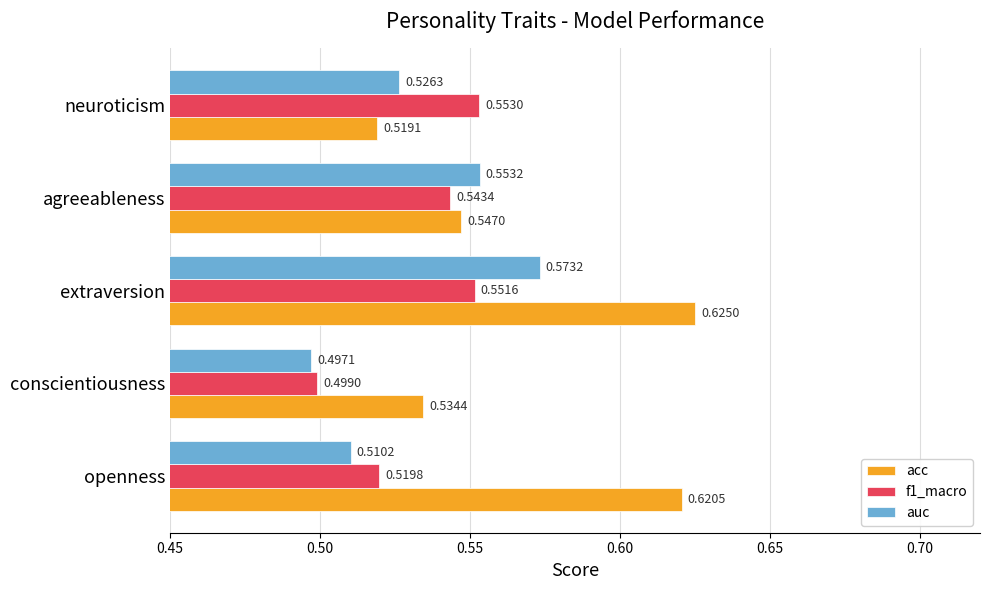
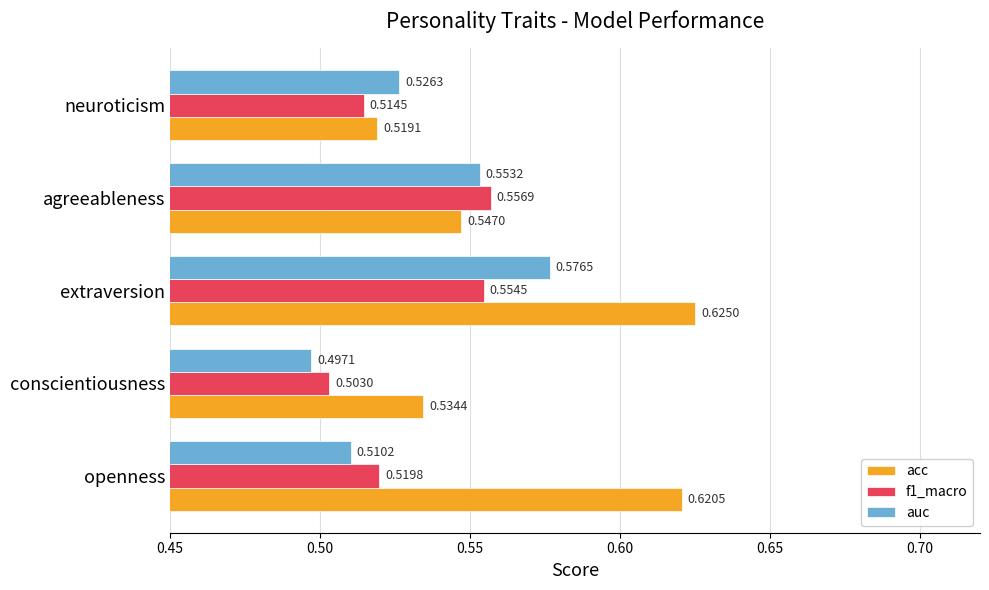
f1_macro, neuroticism: 0.5530 -> 0.5145
f1_macro, agreeableness: 0.5434 -> 0.5569
auc, extraversion: 0.5732 -> 0.5765
f1_macro, extraversion: 0.5516 -> 0.5545
f1_macro, conscientiousness: 0.4990 -> 0.5030
